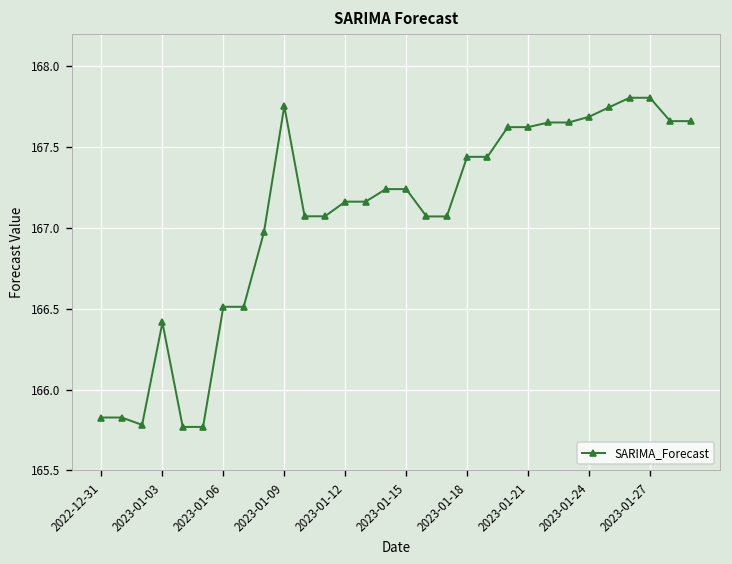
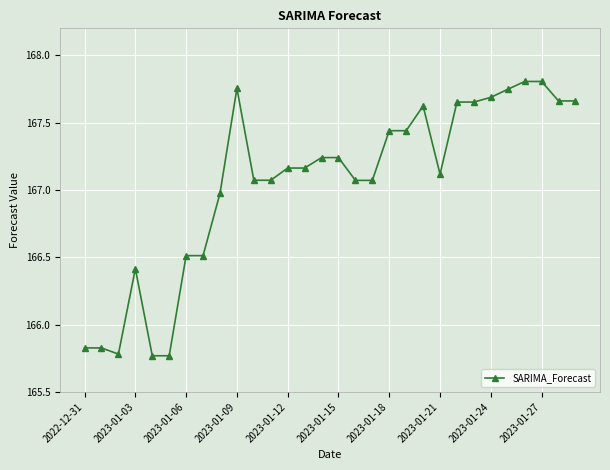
2023-01-21: 167.62 -> 167.12
